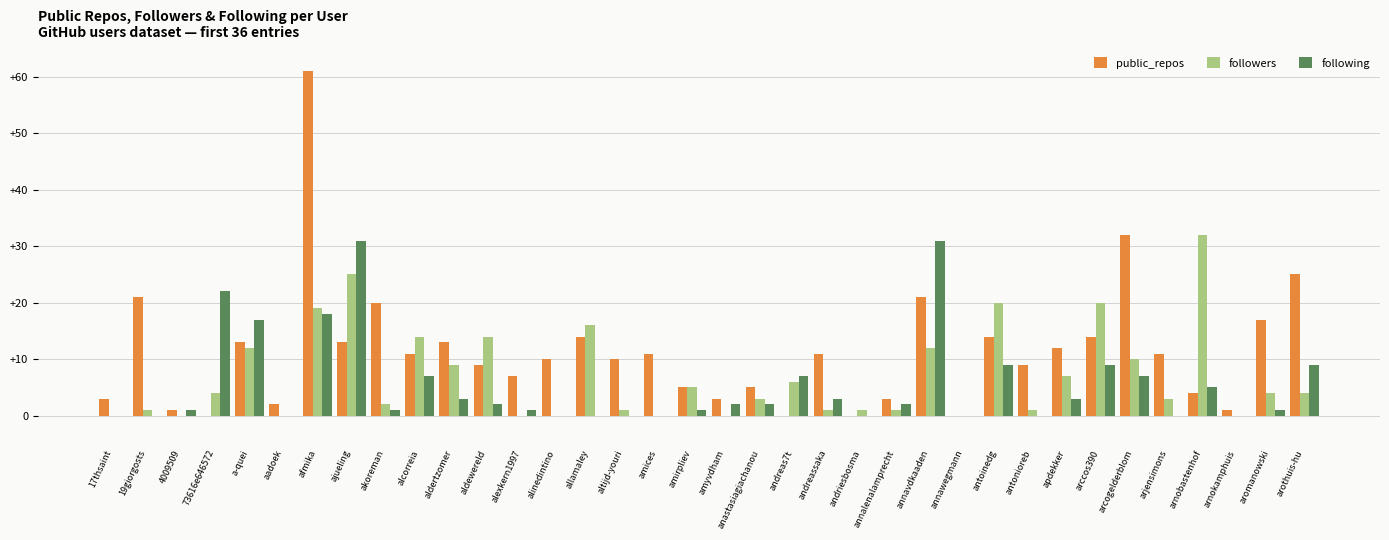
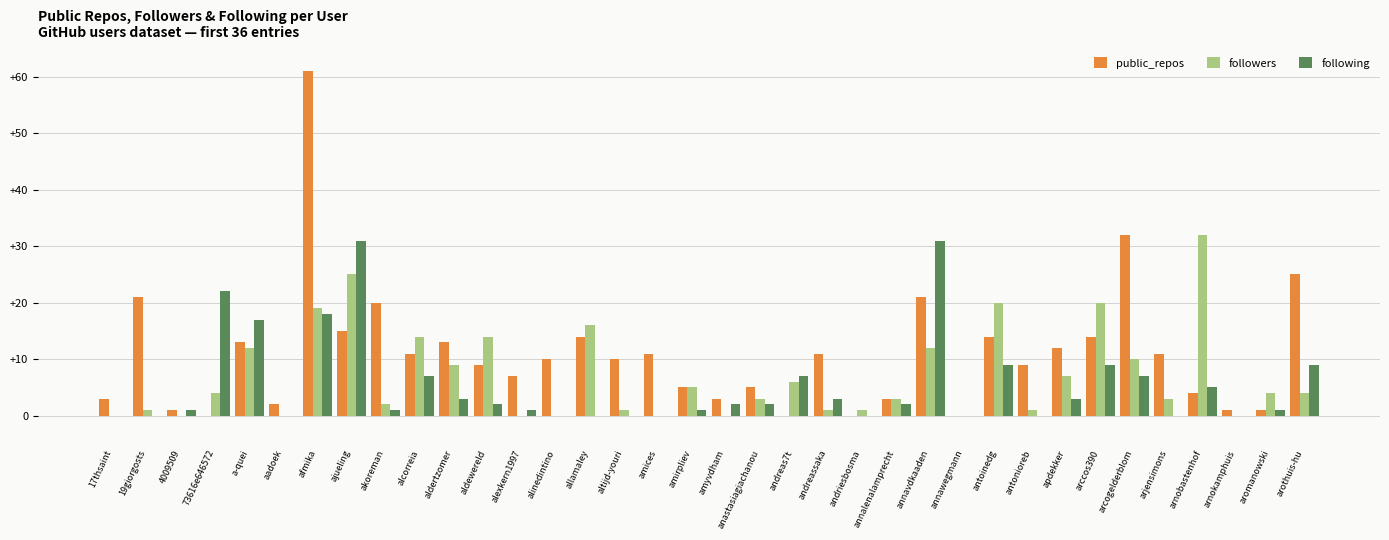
public_repos, ajueling: +13 -> +15
followers, annalenalamprecht: +1 -> +3
public_repos, aromanowski: +17 -> +1
